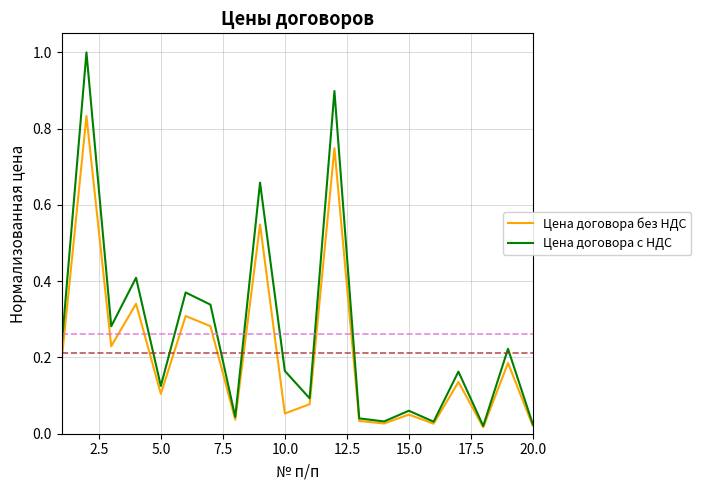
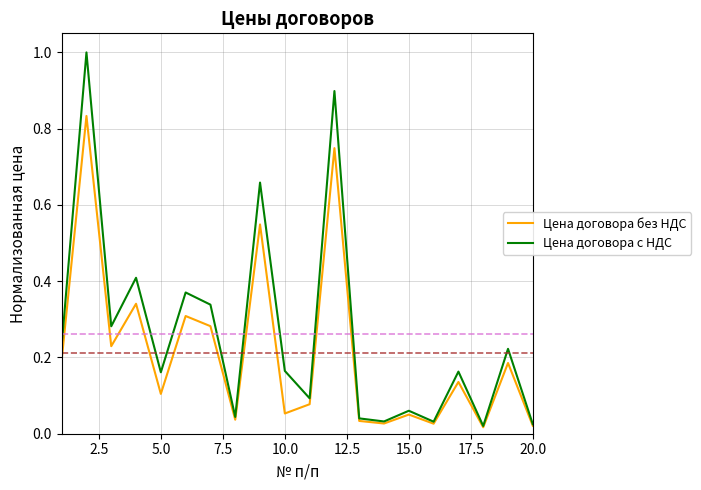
Цена договора с НДС, 5.0: 0.13 -> 0.16
